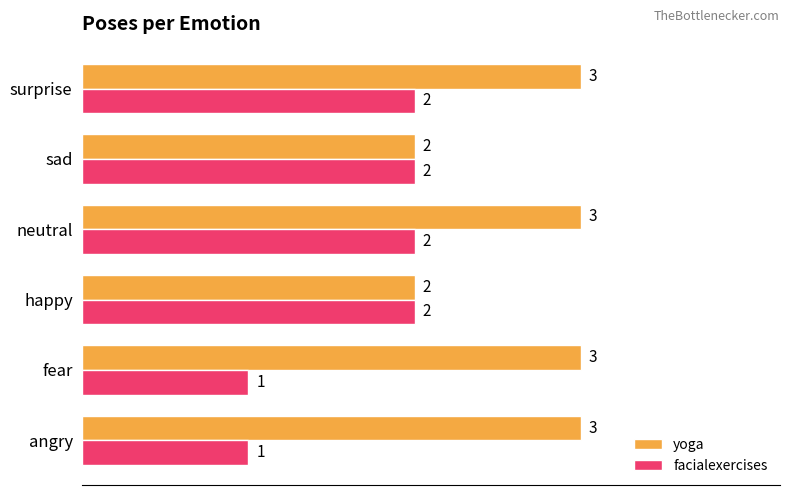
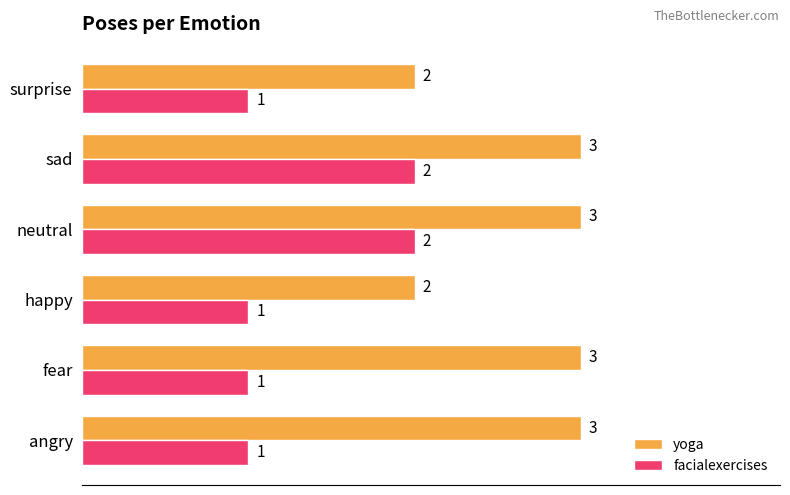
yoga, surprise: 3 -> 2
facialexercises, surprise: 2 -> 1
yoga, sad: 2 -> 3
facialexercises, happy: 2 -> 1
